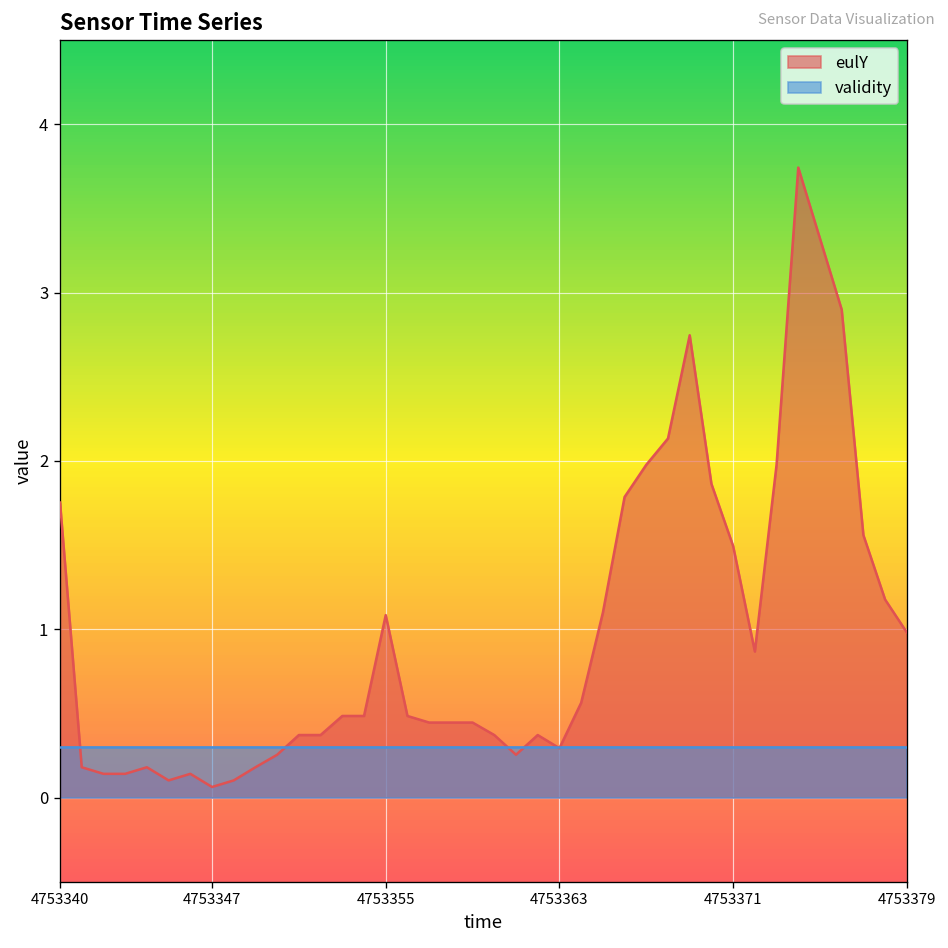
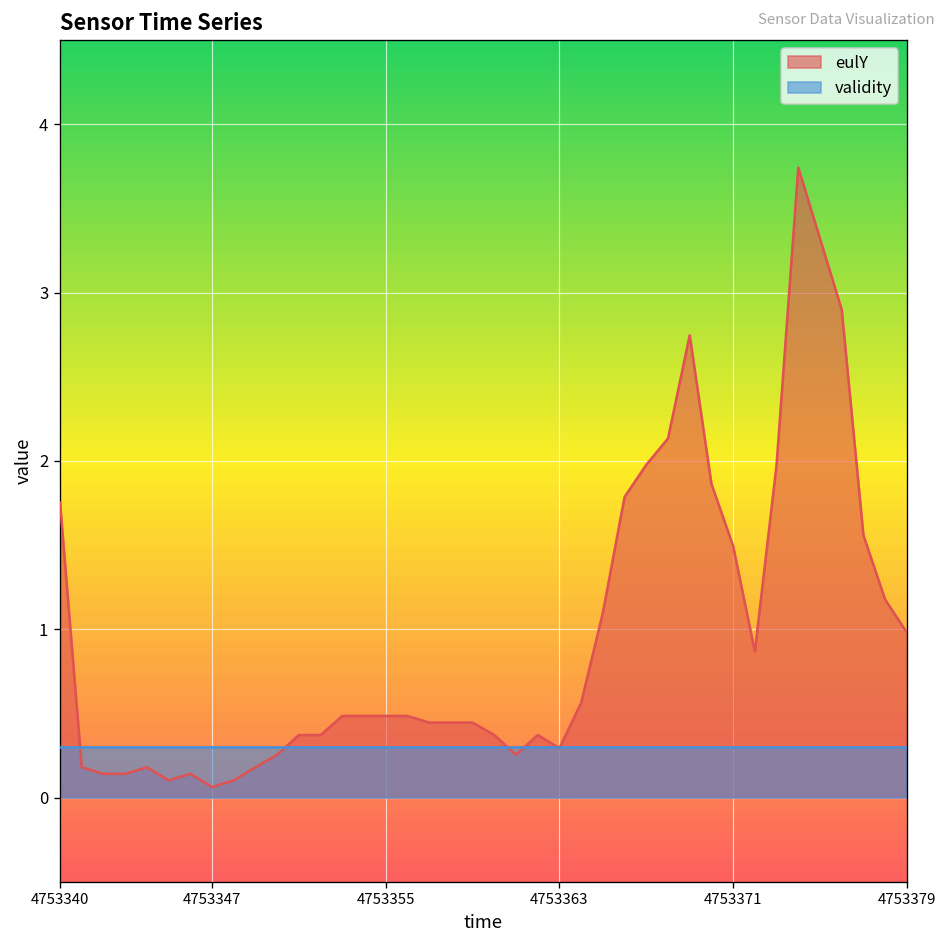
eulY, 4753355: 1.08 -> 0.48
